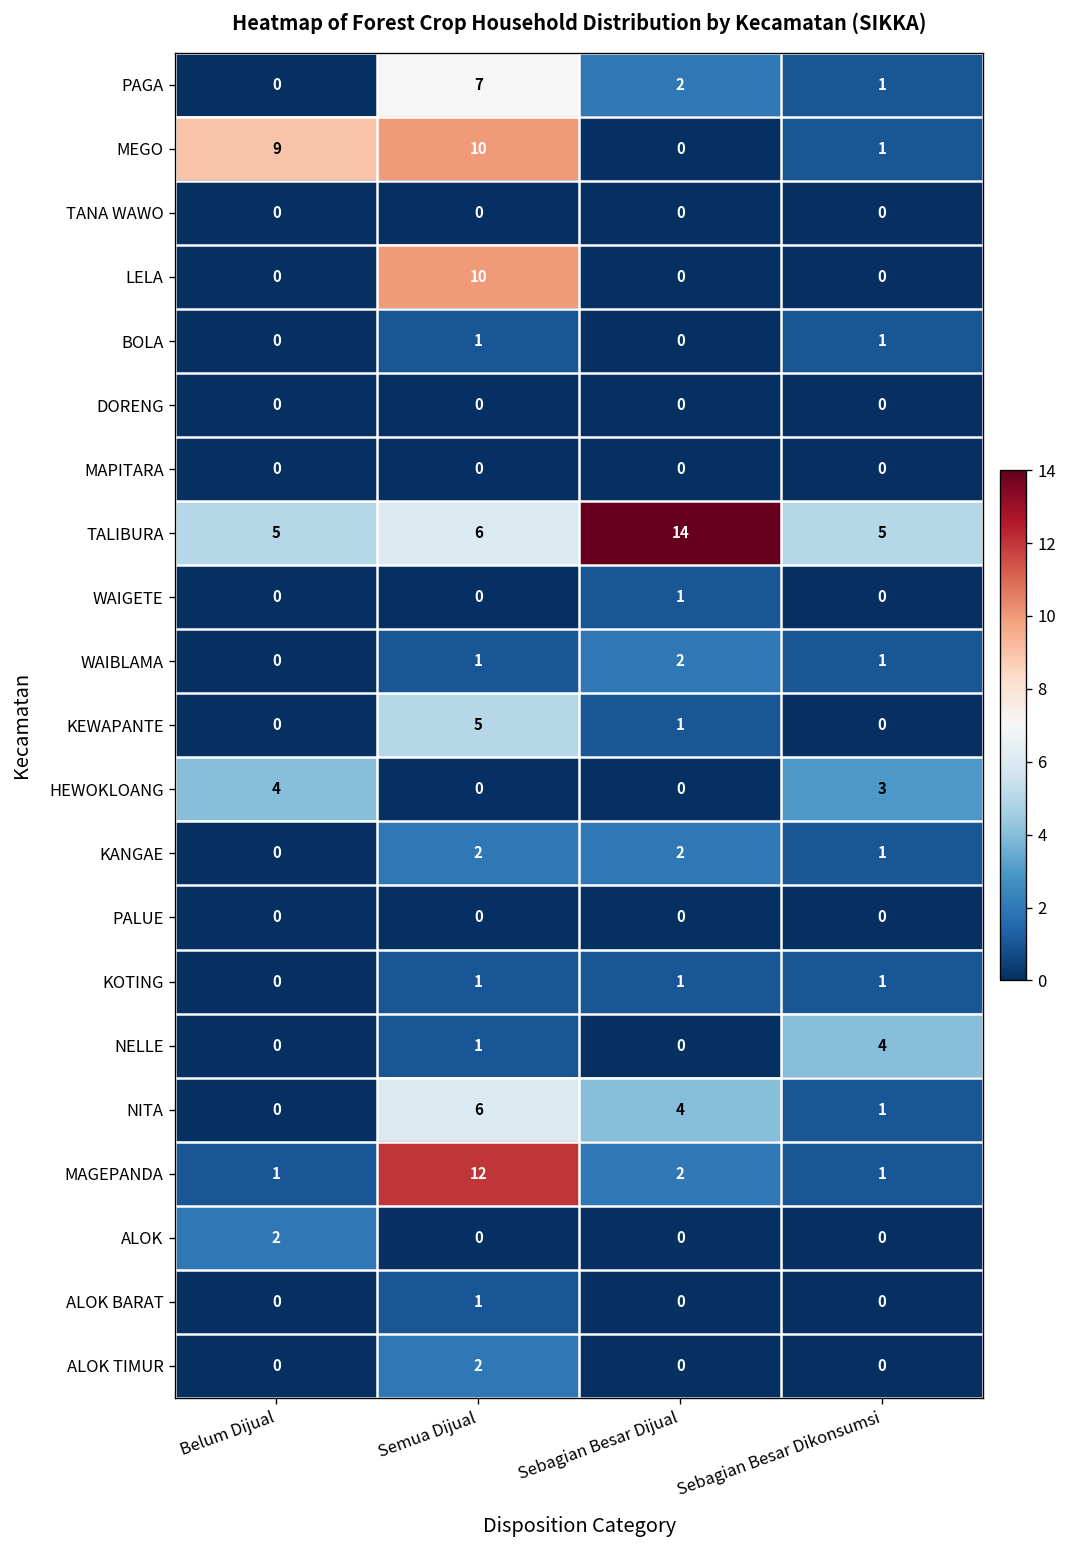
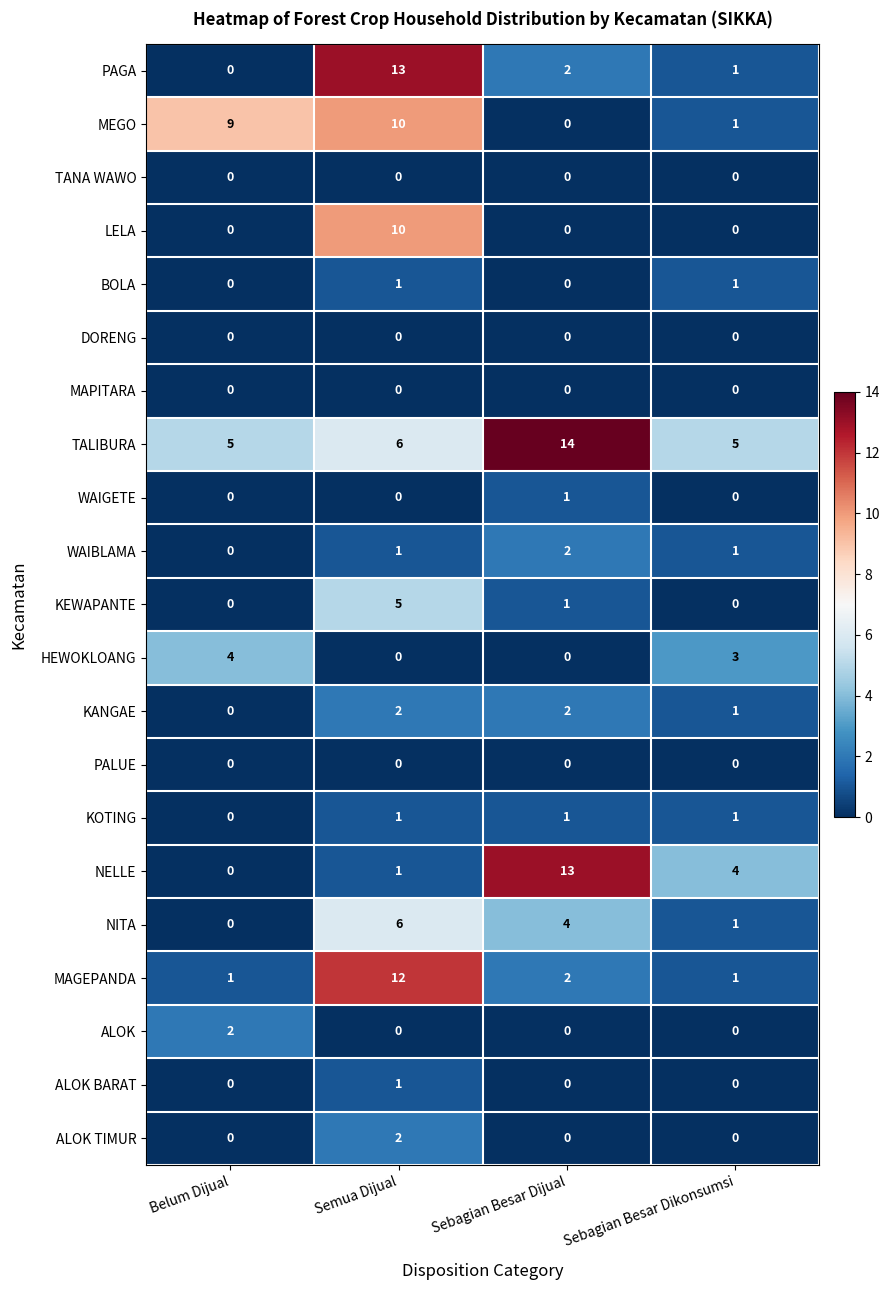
PAGA, Semua Dijual: 7 -> 13
NELLE, Sebagian Besar Dijual: 0 -> 13
